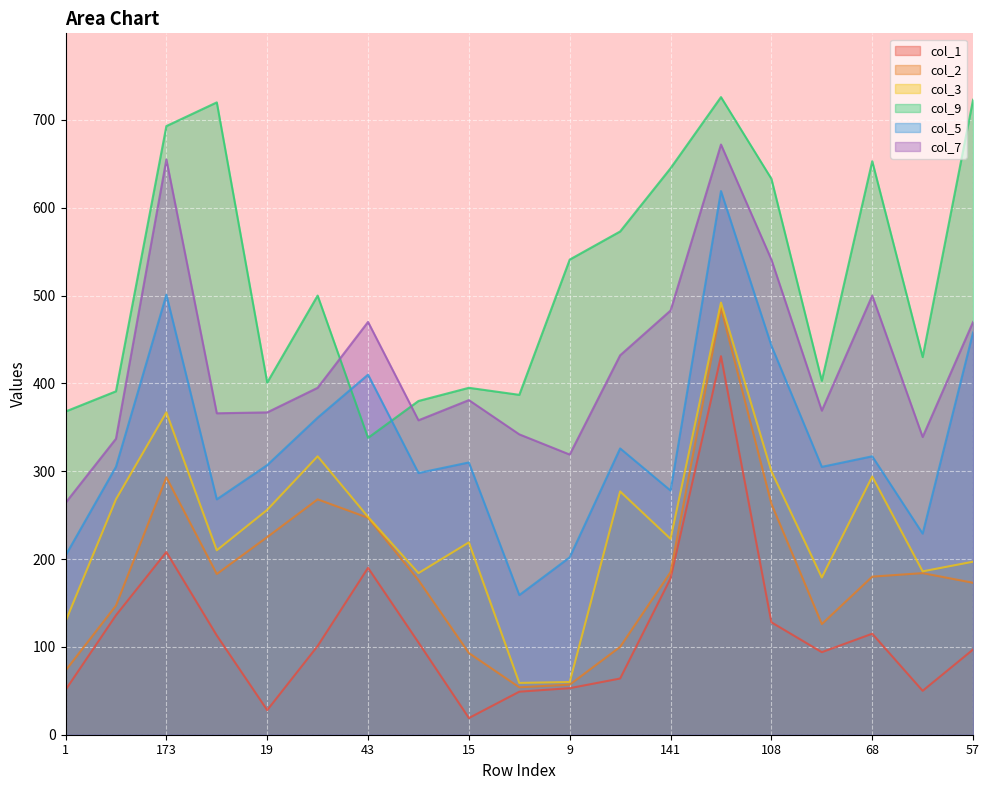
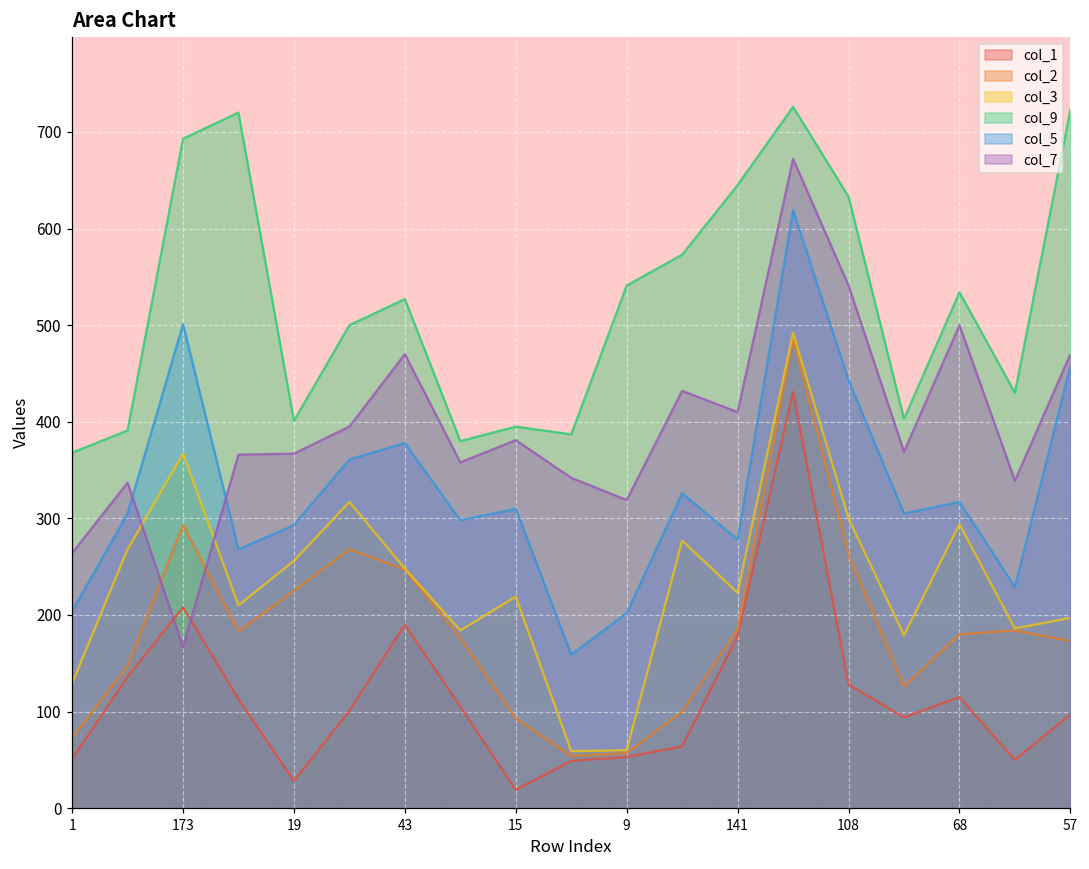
col_7, 173: 660 -> 170
col_5, 19: 310 -> 290
col_9, 43: 340 -> 530
col_5, 43: 410 -> 380
col_7, 141: 480 -> 410
col_9, 68: 650 -> 530
